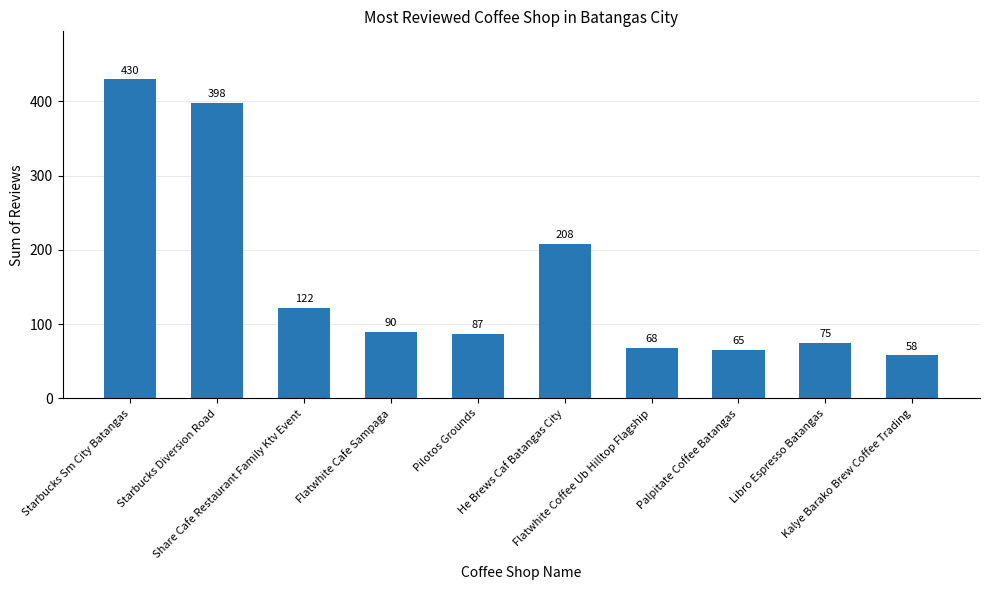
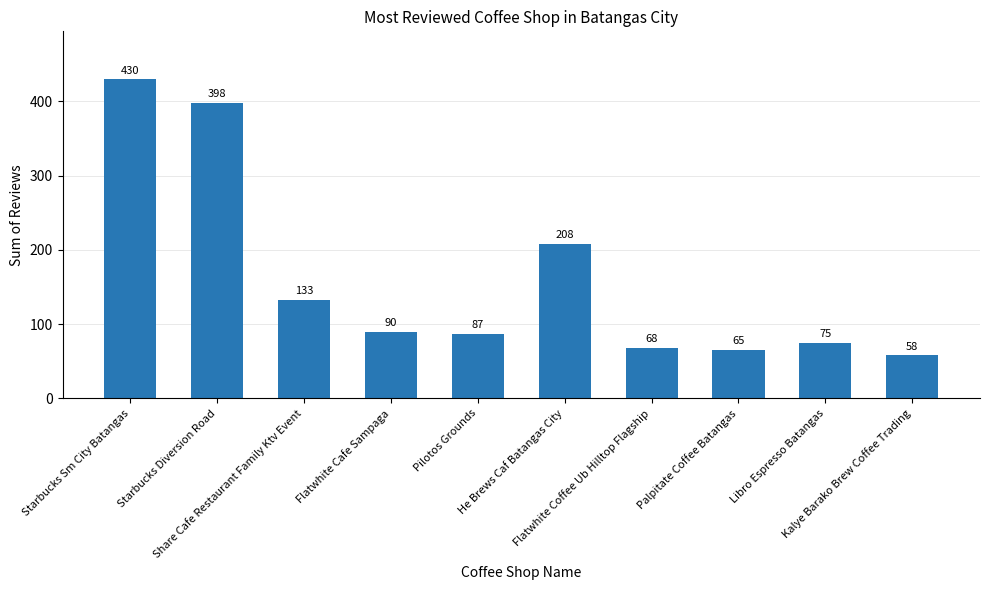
Share Cafe Restaurant Family Ktv Event: 122 -> 133
